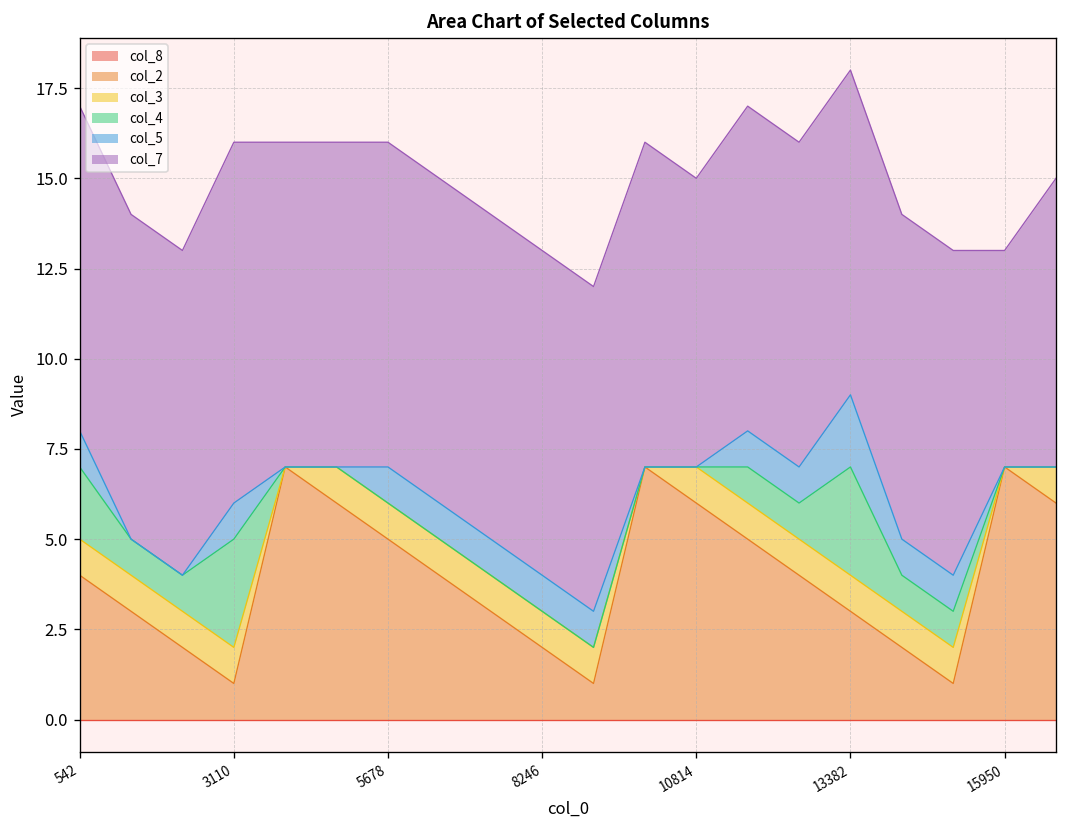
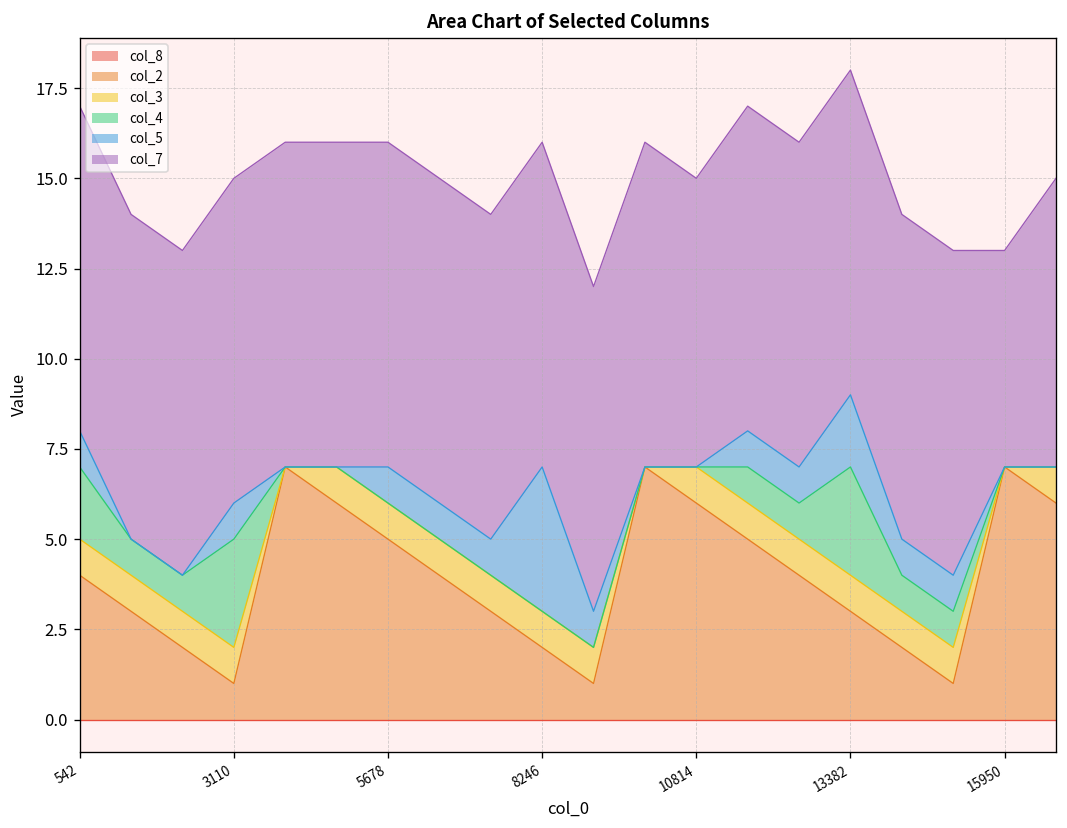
col_7, 3110: 10 -> 9
col_5, 8246: 1 -> 4
